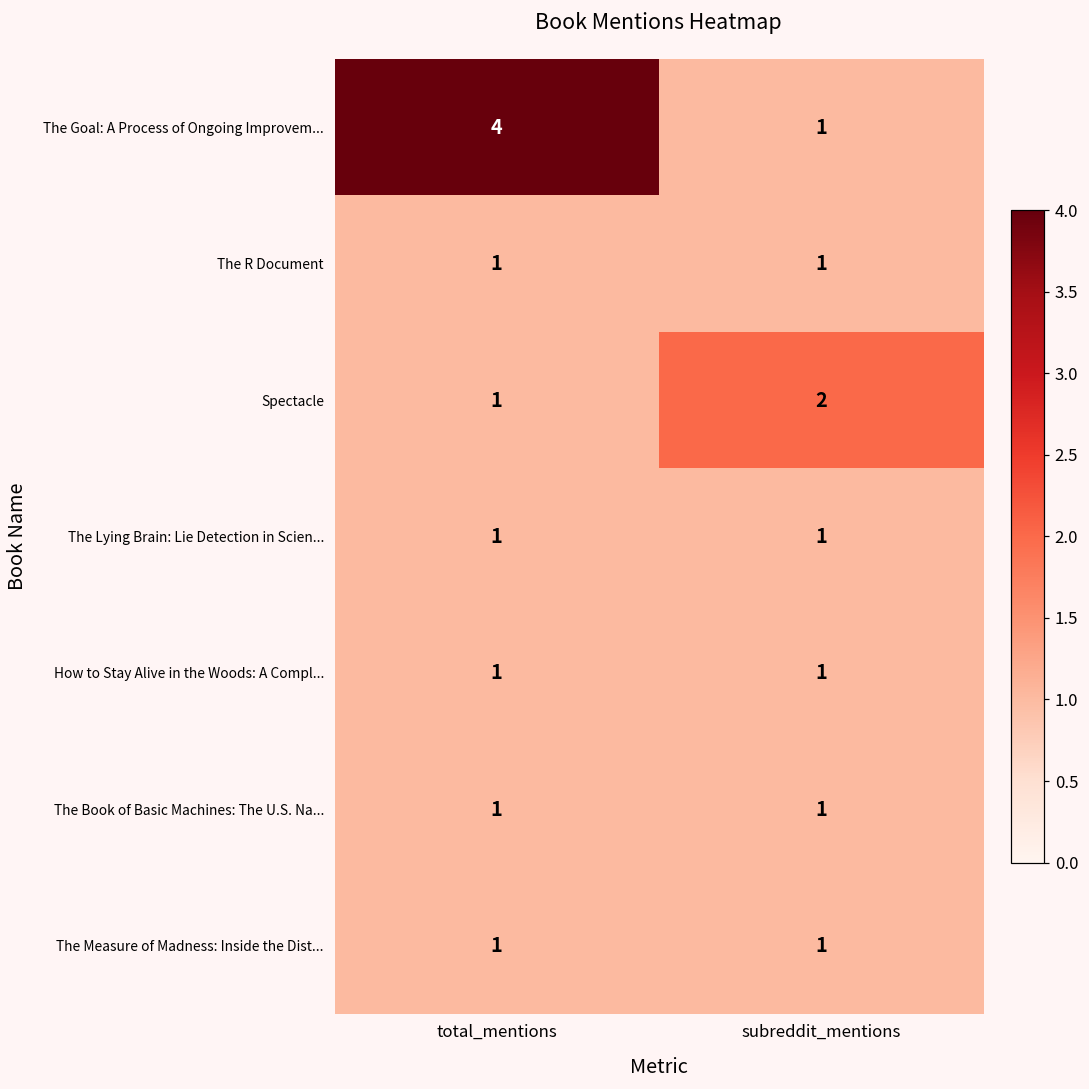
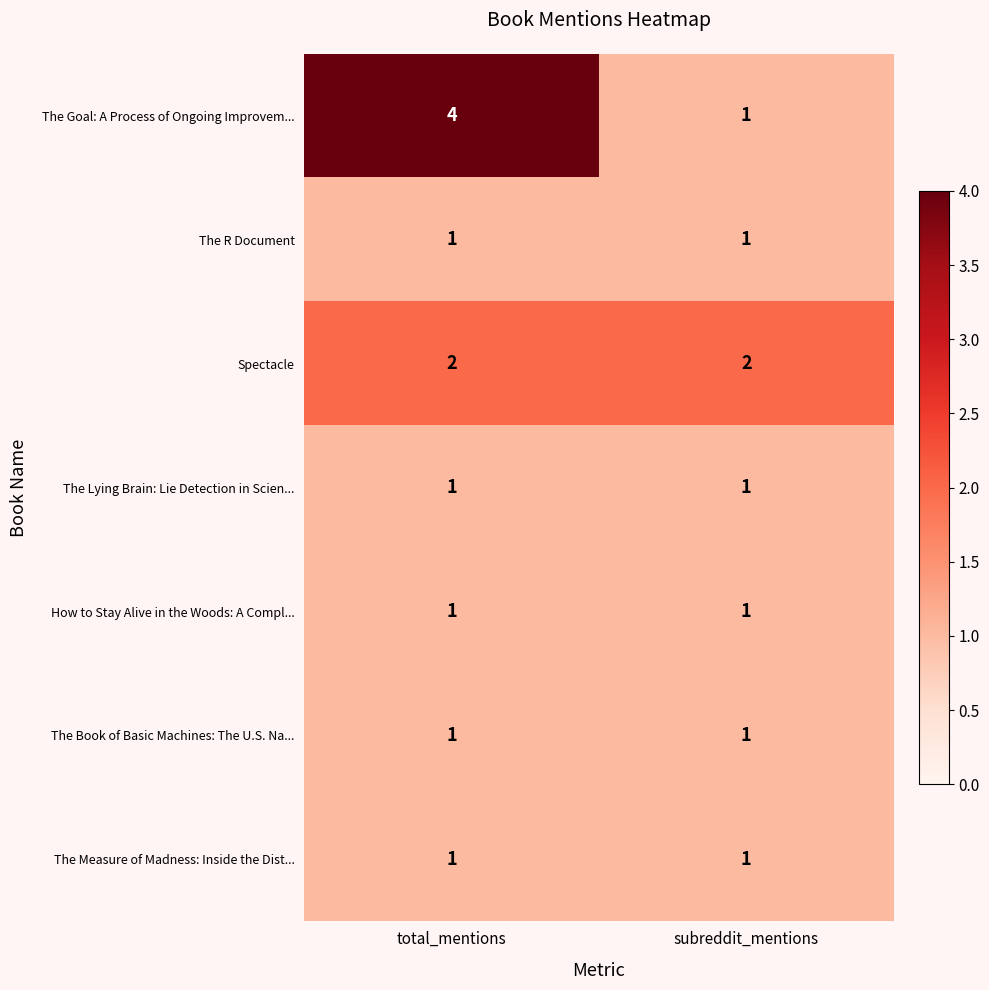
Spectacle, total_mentions: 1 -> 2
